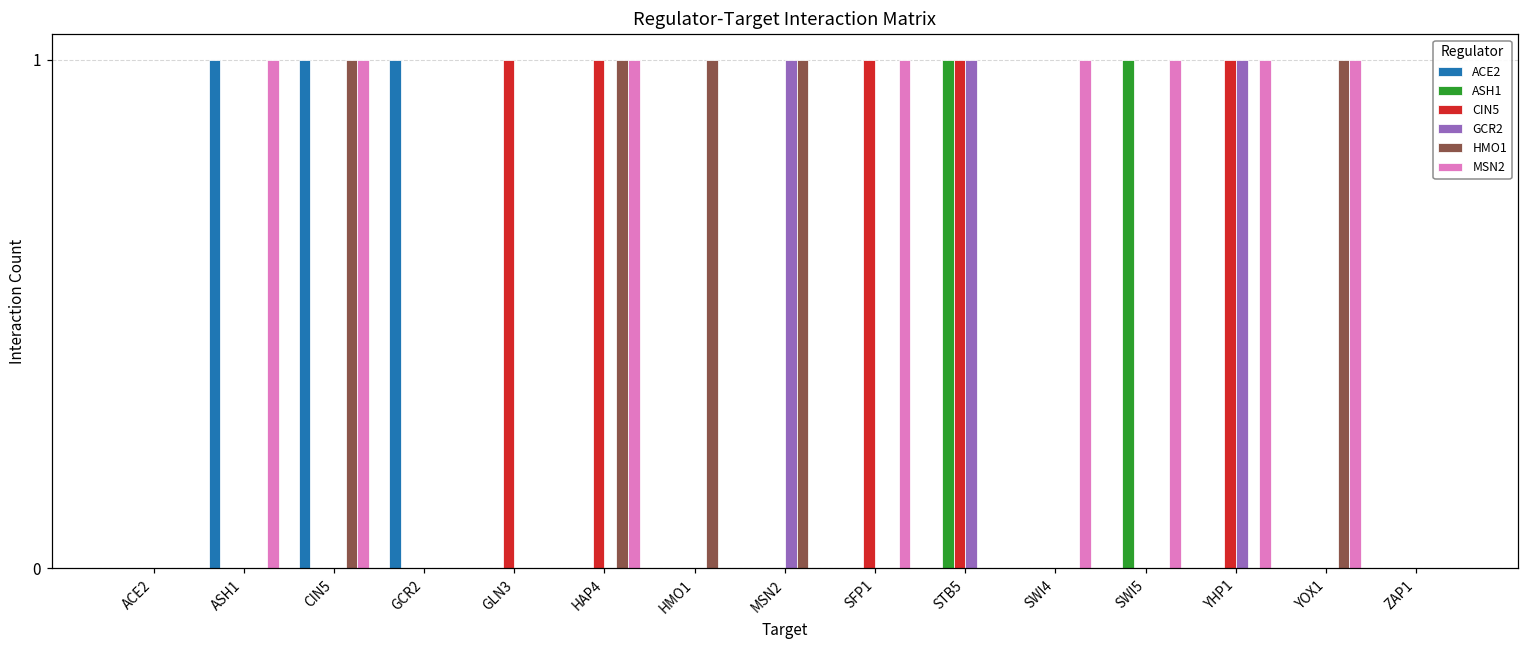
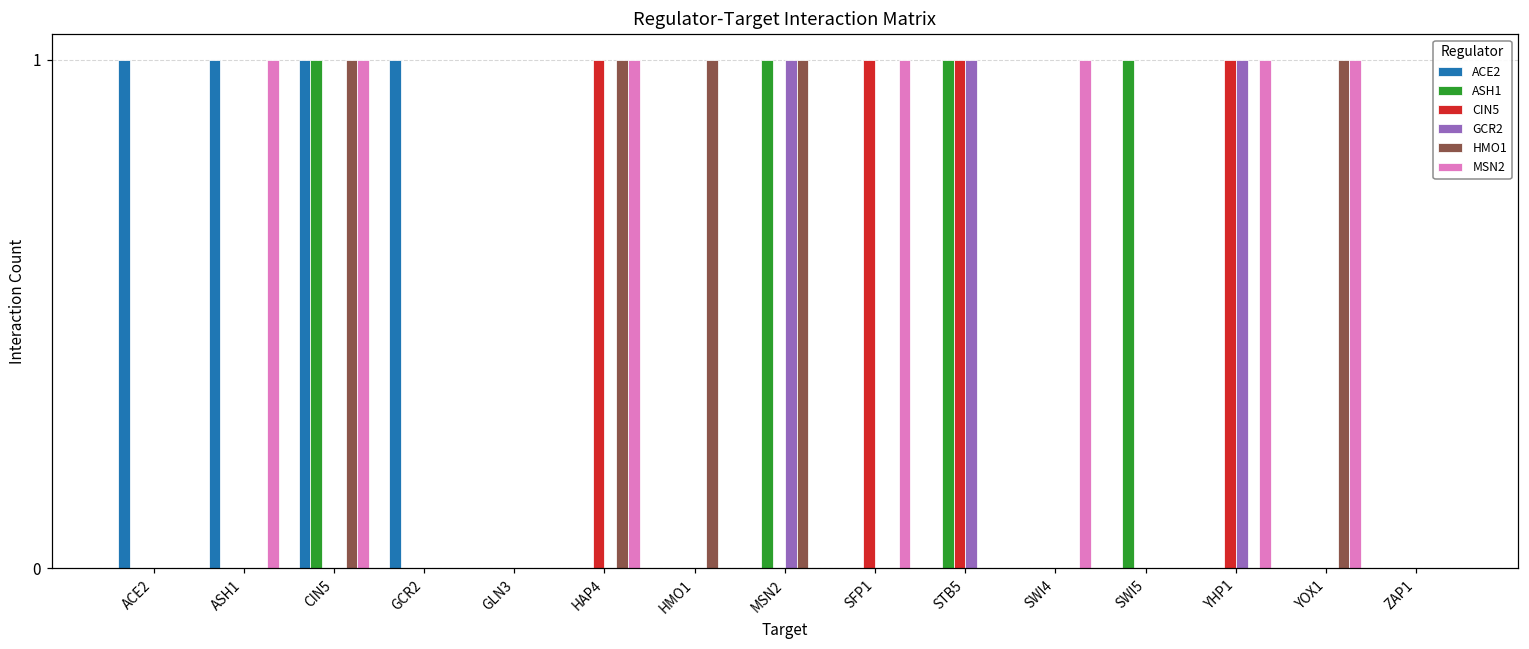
ACE2, ACE2: 0 -> 1
ASH1, CIN5: 0 -> 1
CIN5, GLN3: 1 -> 0
ASH1, MSN2: 0 -> 1
MSN2, SWI5: 1 -> 0
